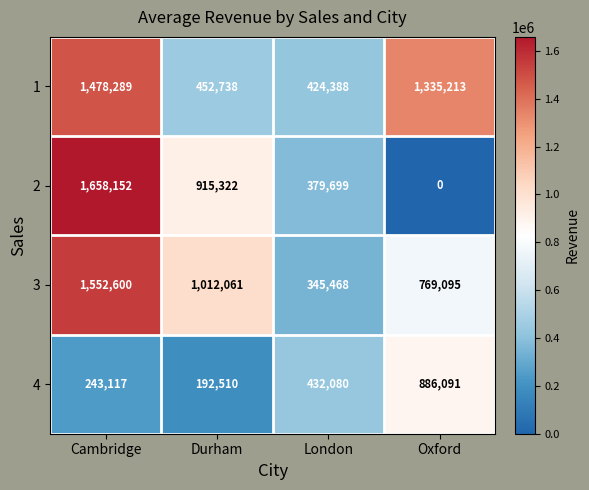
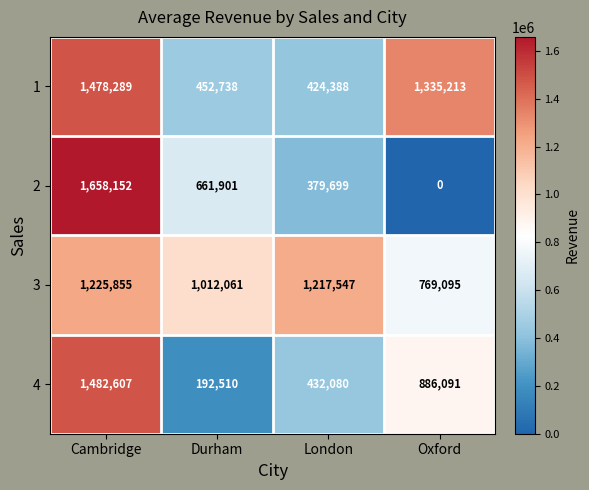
2, Durham: 915,322 -> 661,901
3, Cambridge: 1,552,600 -> 1,225,855
3, London: 345,468 -> 1,217,547
4, Cambridge: 243,117 -> 1,482,607
